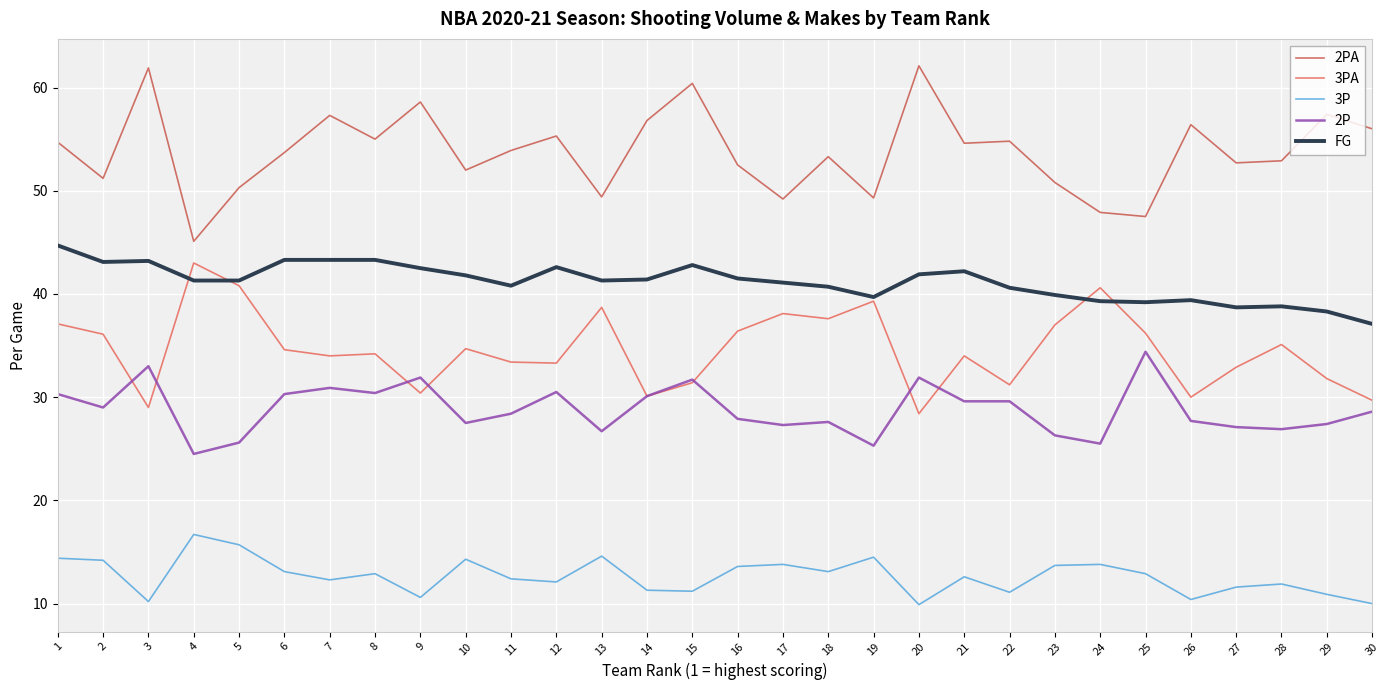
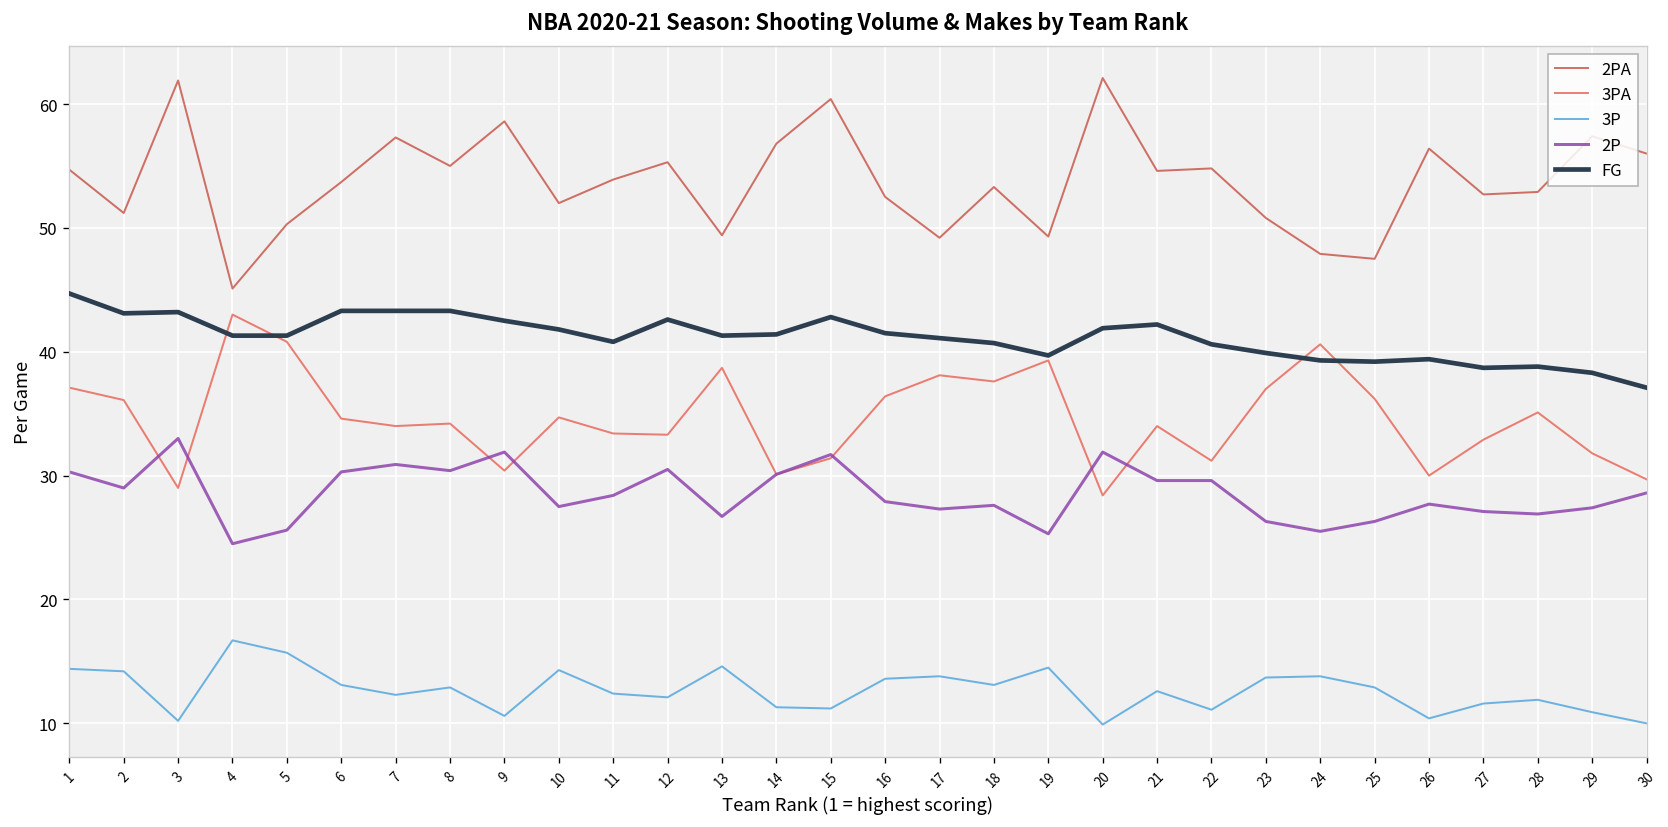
2P, 25: 34.4 -> 26.3
